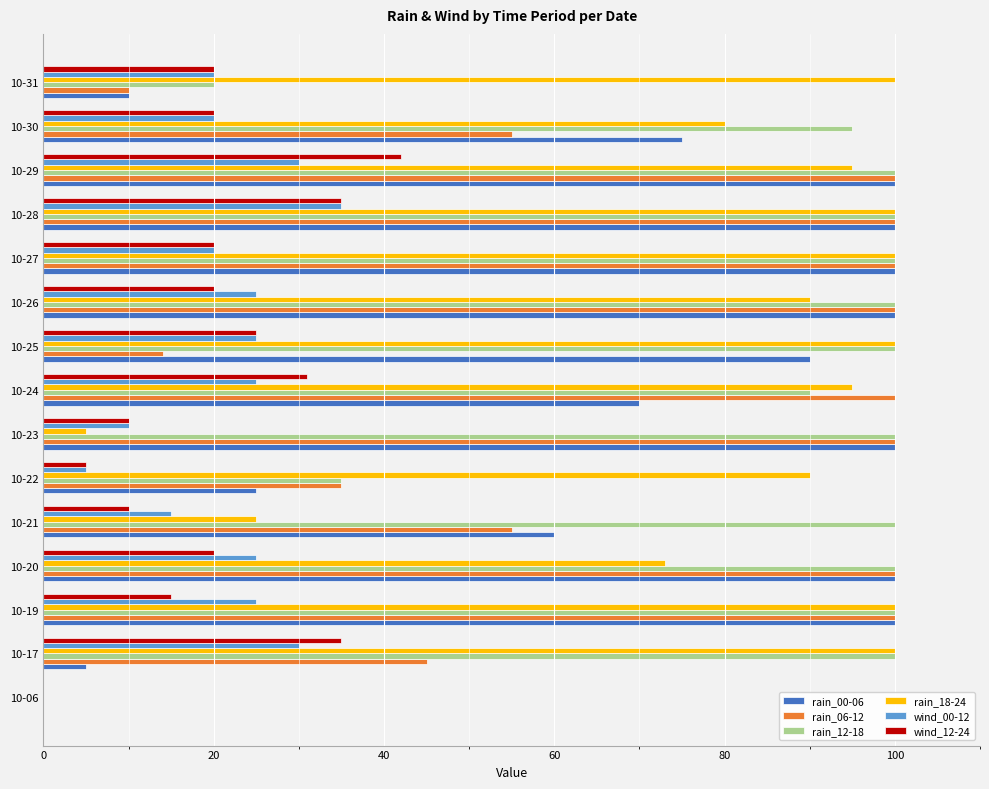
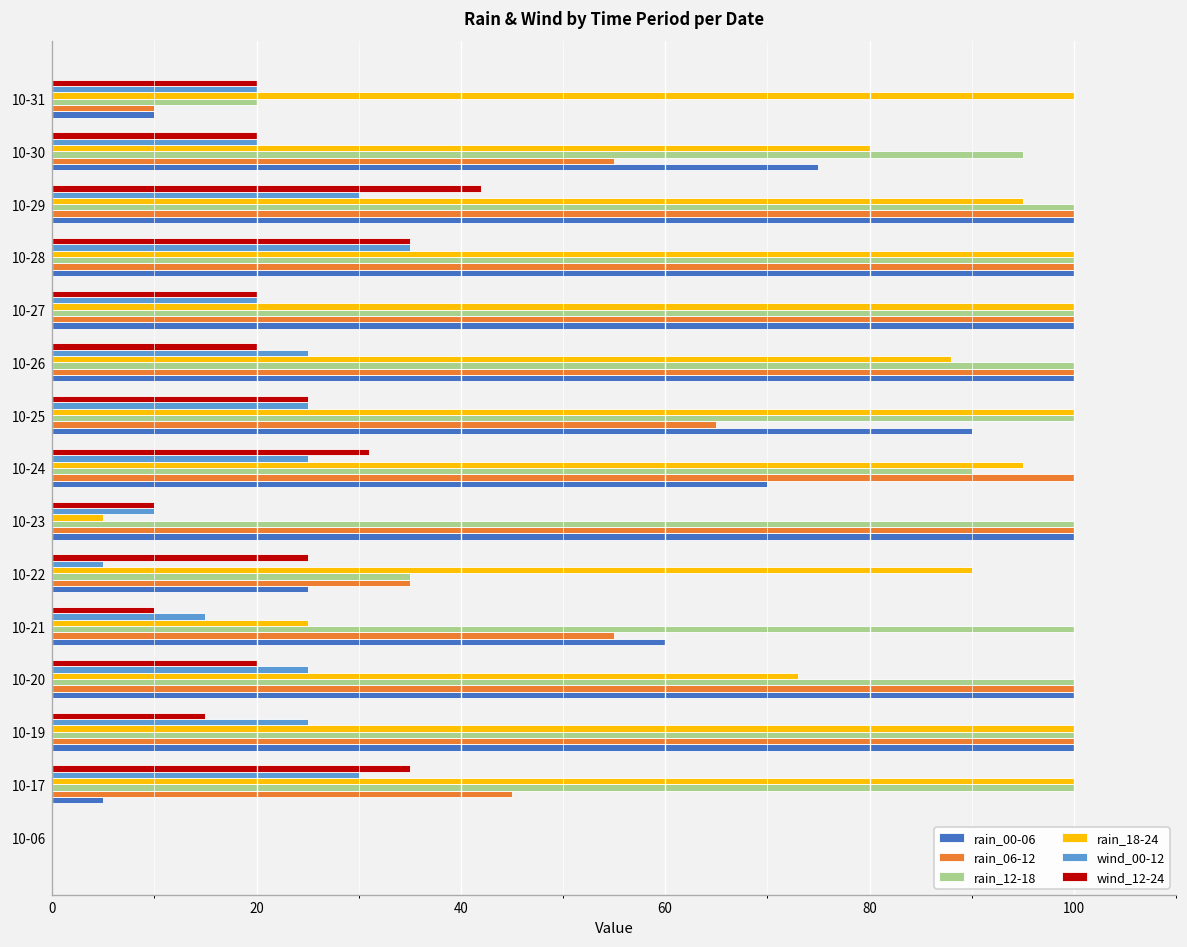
rain_18-24, 10-26: 90 -> 88
rain_06-12, 10-25: 14 -> 65
wind_12-24, 10-22: 5 -> 25
